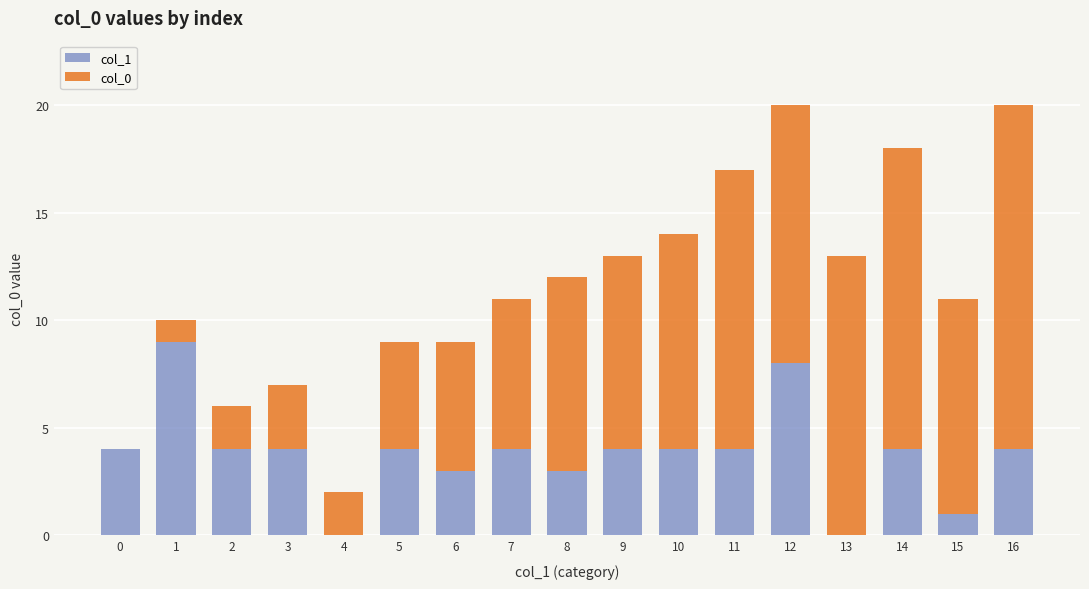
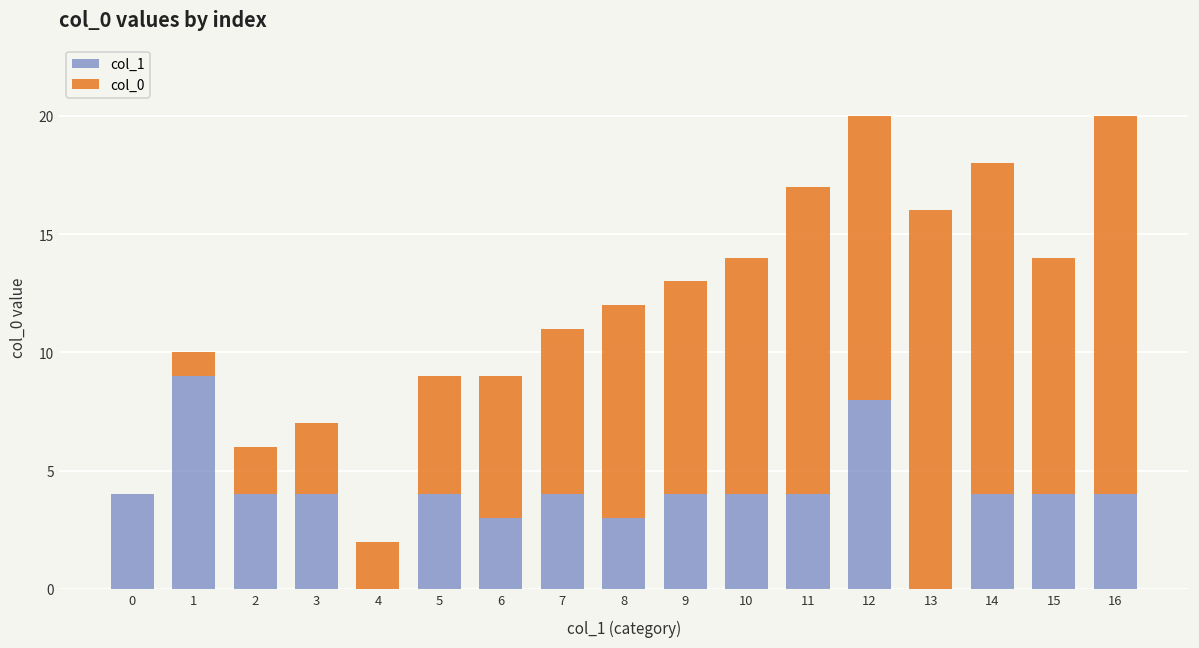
col_0, 13: 13 -> 16
col_1, 15: 1 -> 4
